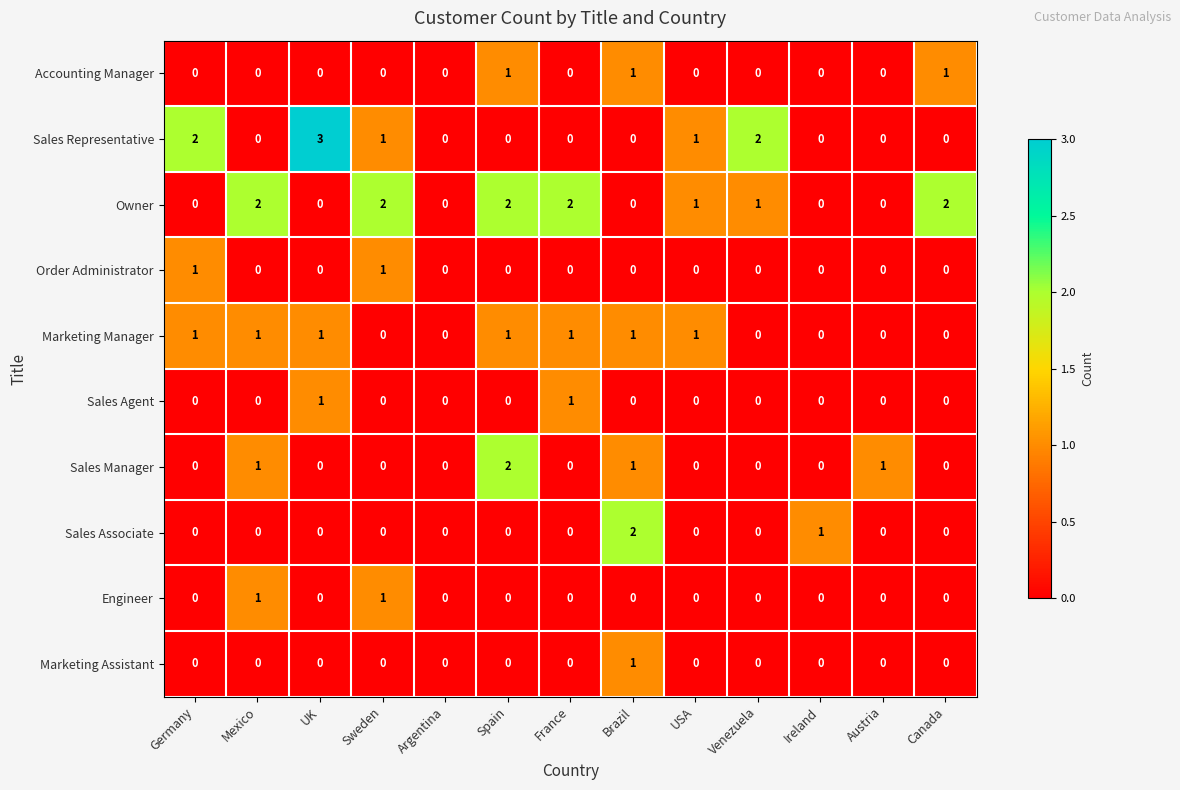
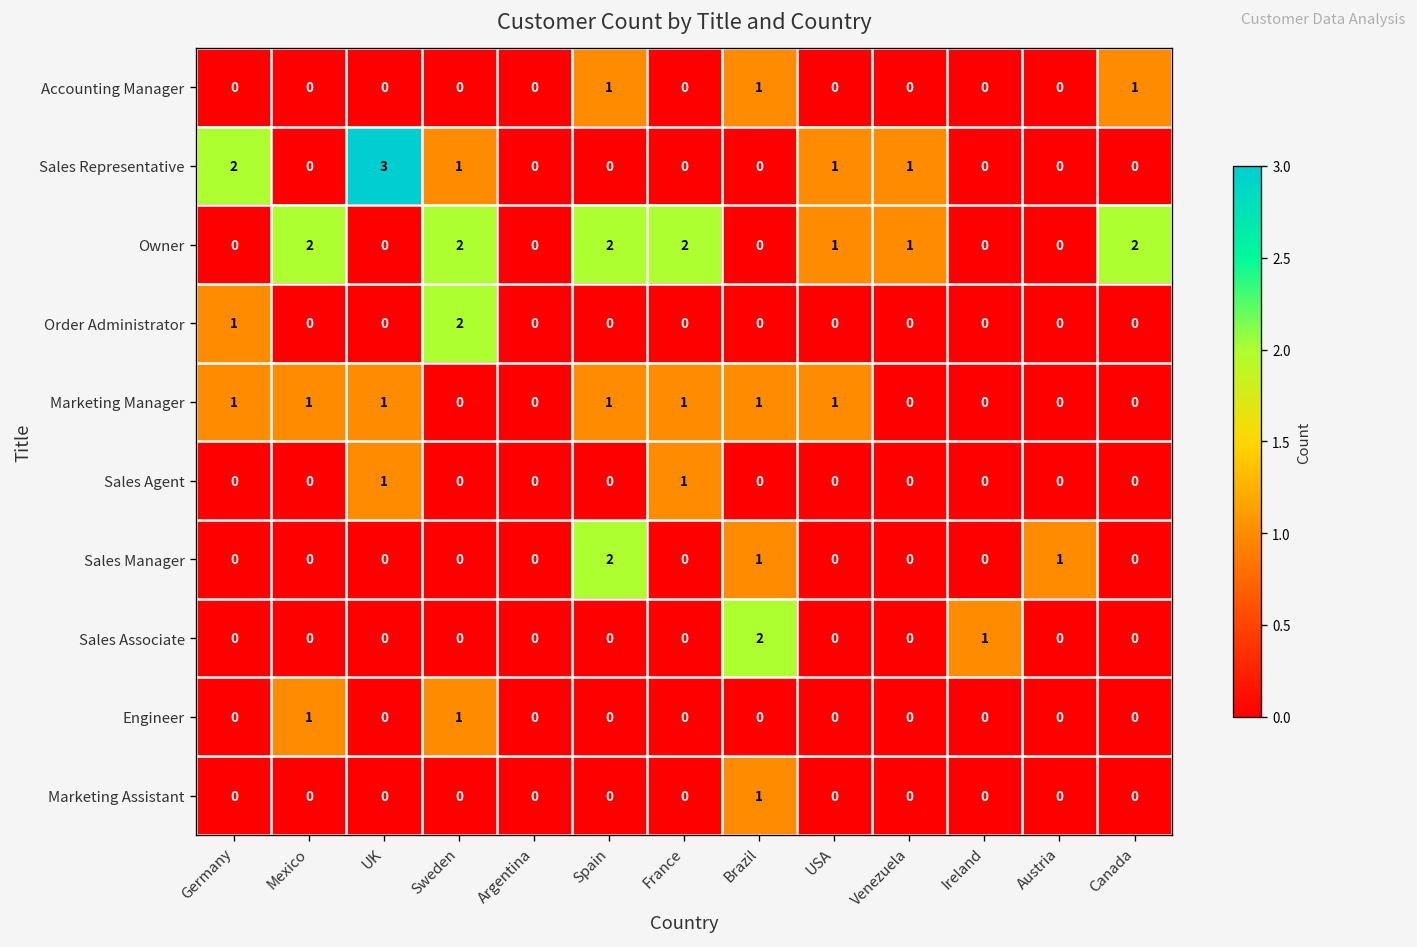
Sales Representative, Venezuela: 2 -> 1
Order Administrator, Sweden: 1 -> 2
Sales Manager, Mexico: 1 -> 0
